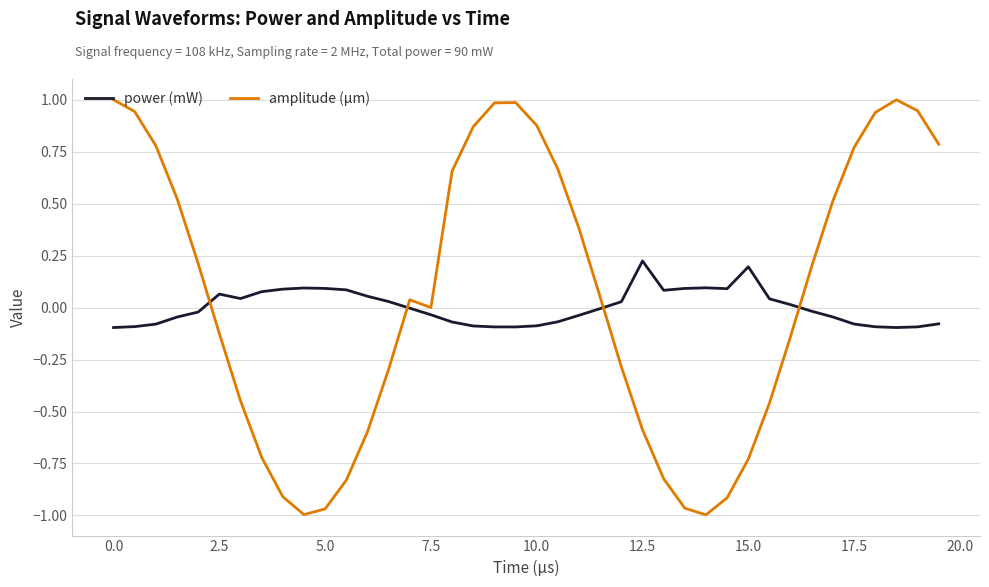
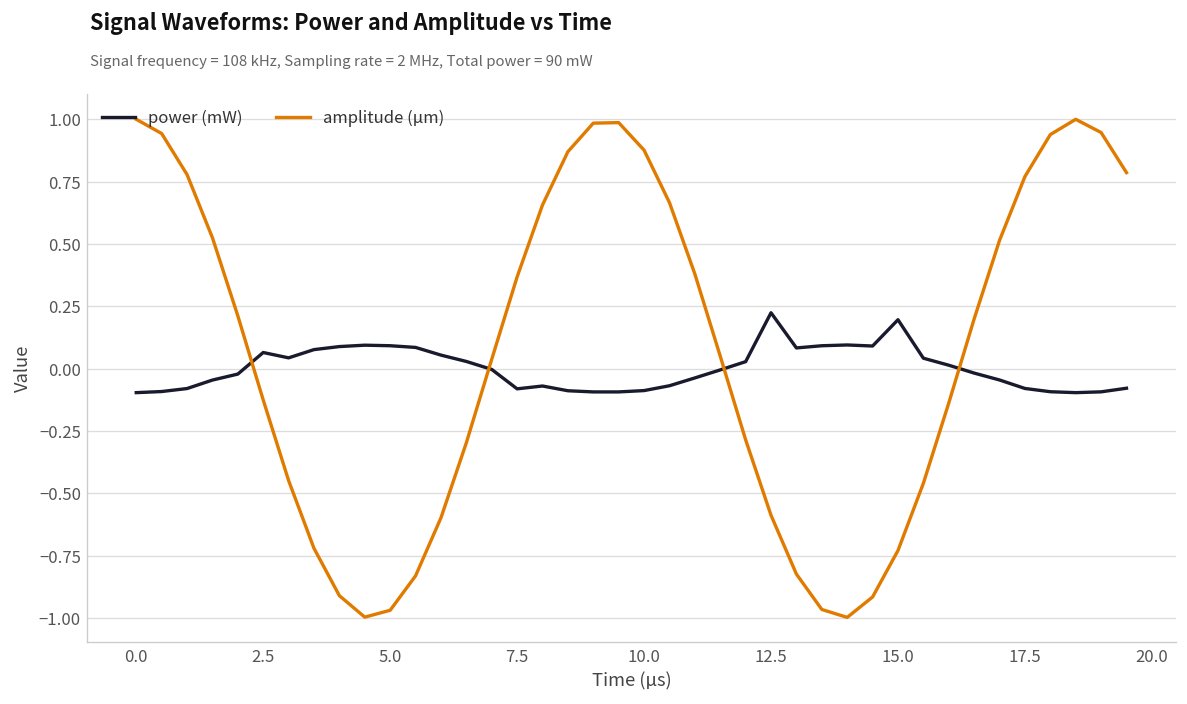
power (mW), 7.5: -0.03 -> -0.08
amplitude (µm), 7.5: 0.00 -> 0.37
